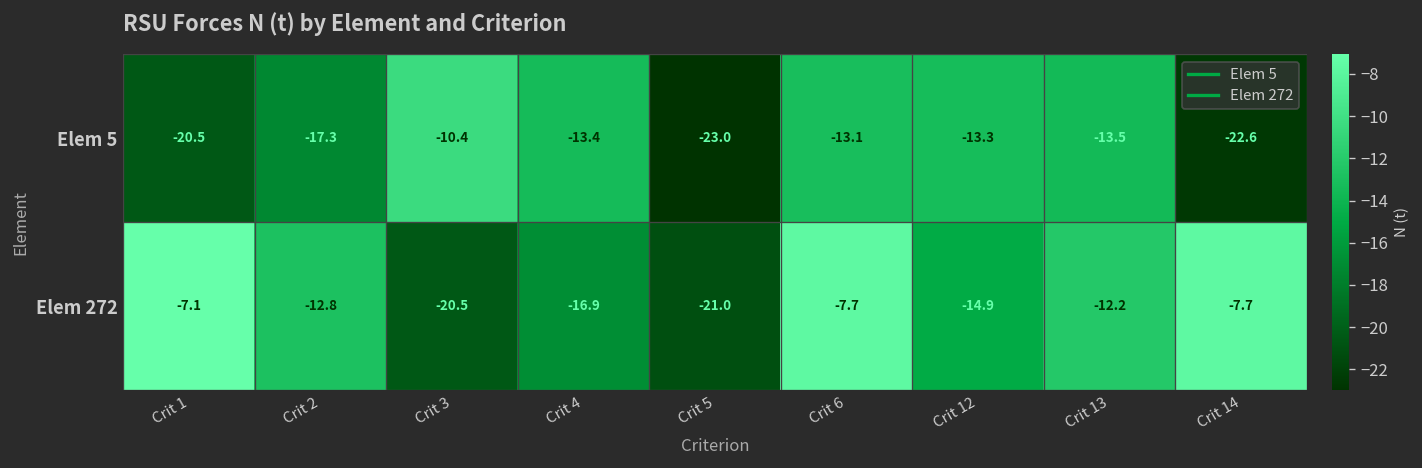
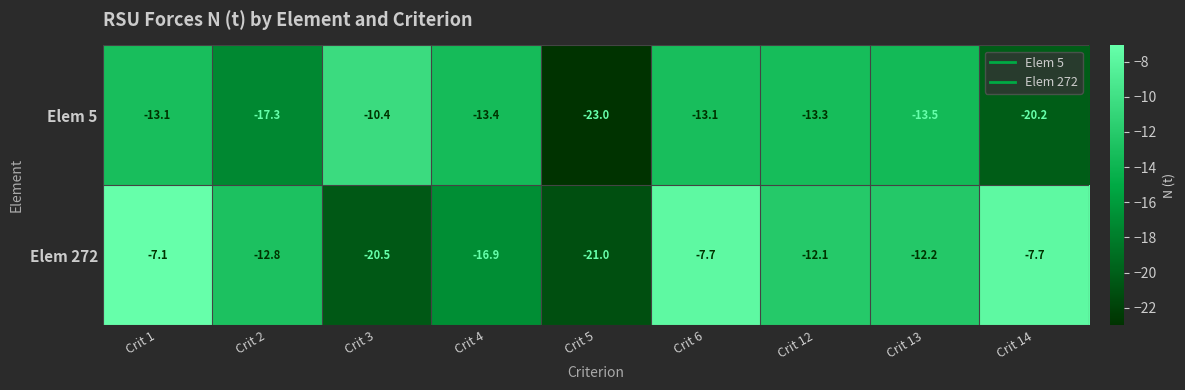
Elem 5, Crit 1: -20.5 -> -13.1
Elem 5, Crit 14: -22.6 -> -20.2
Elem 272, Crit 12: -14.9 -> -12.1
